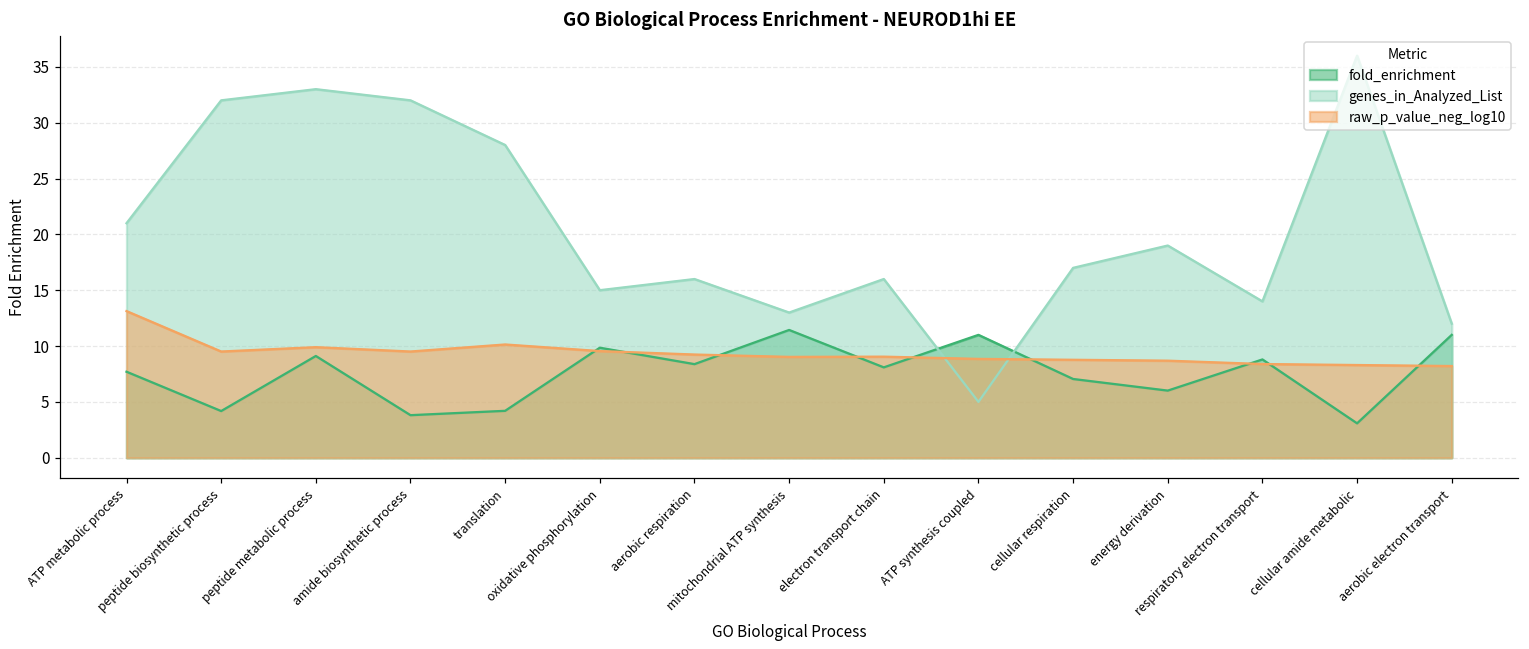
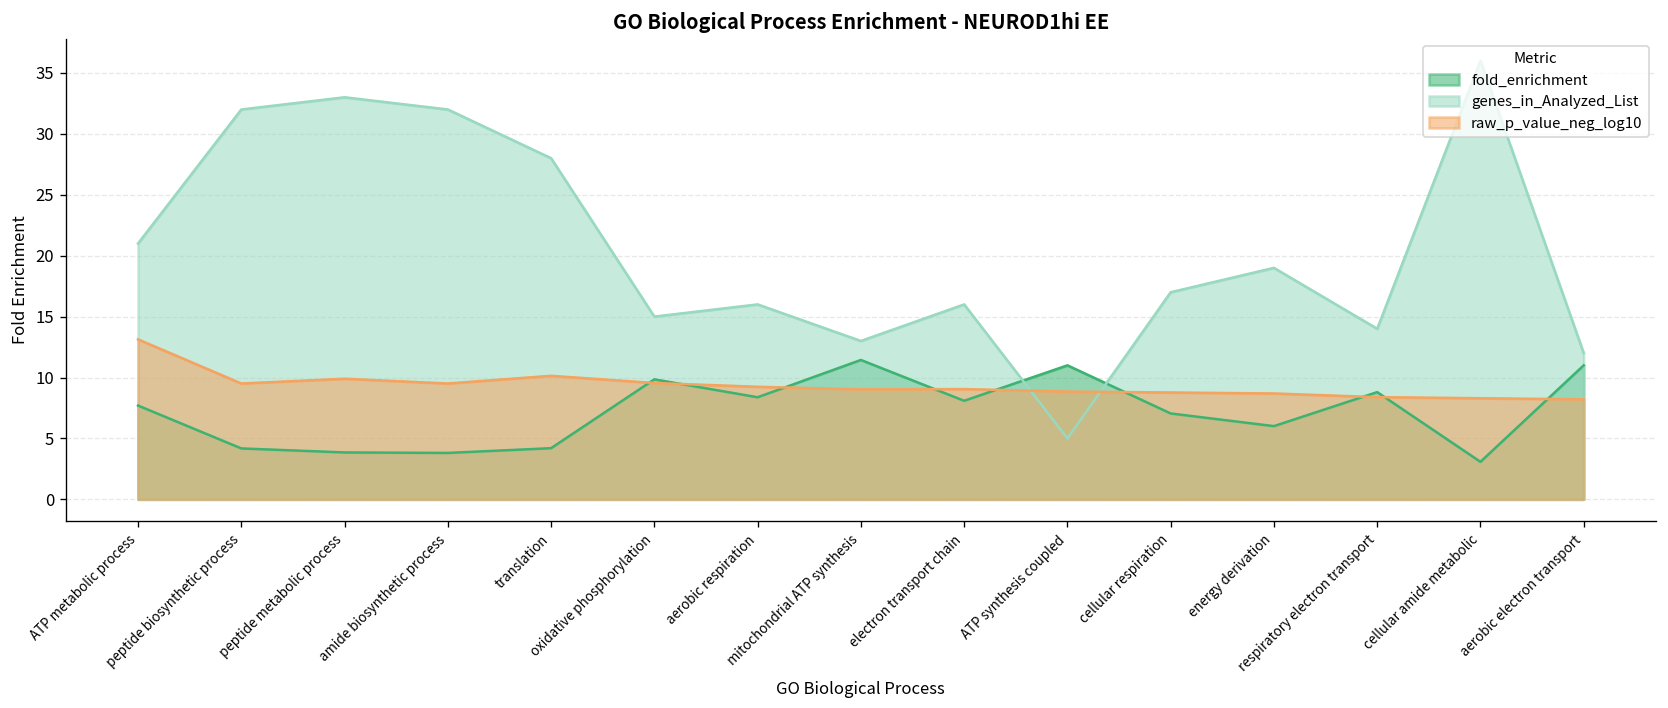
fold_enrichment, peptide metabolic process: 9.1 -> 3.9
